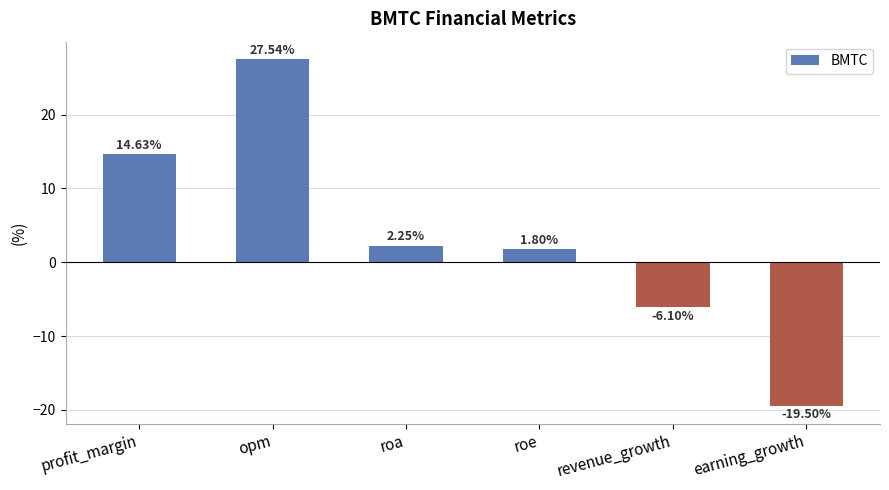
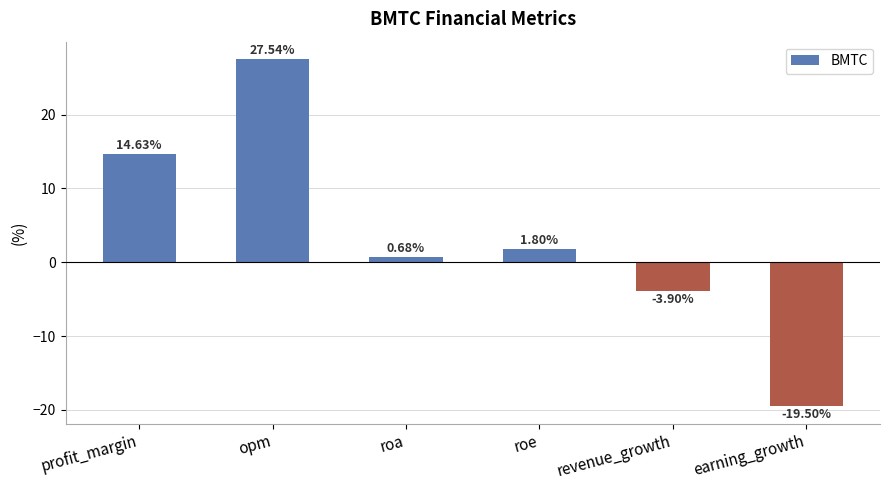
roa: 2.25% -> 0.68%
revenue_growth: -6.10% -> -3.90%
